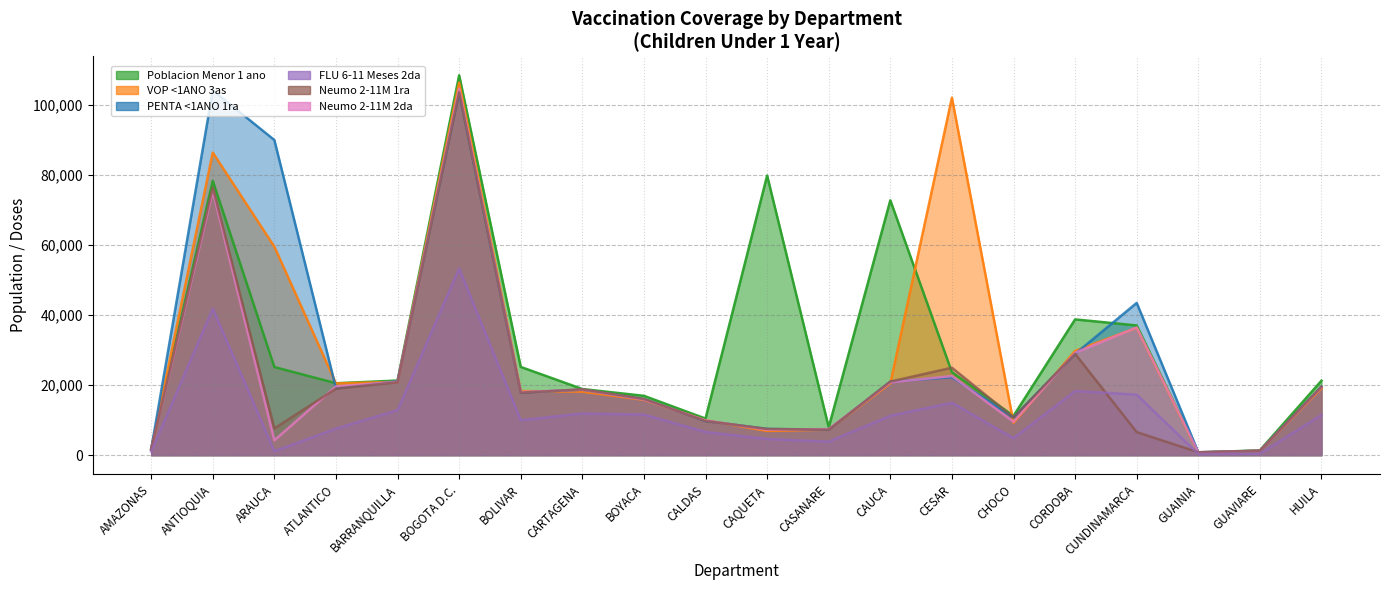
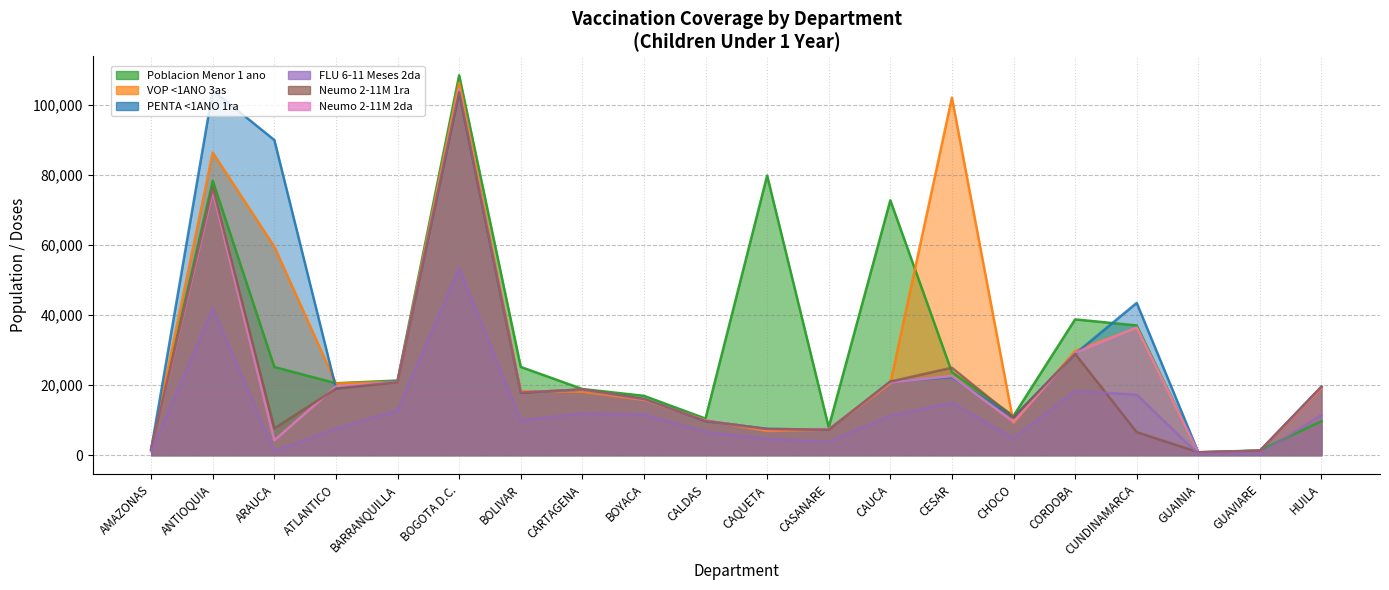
Poblacion Menor 1 ano, HUILA: 21,000 -> 10,000
